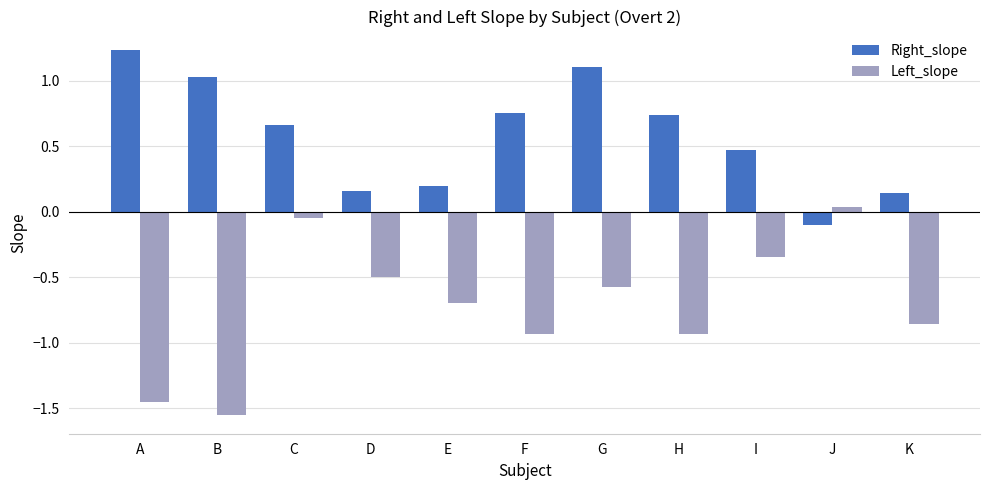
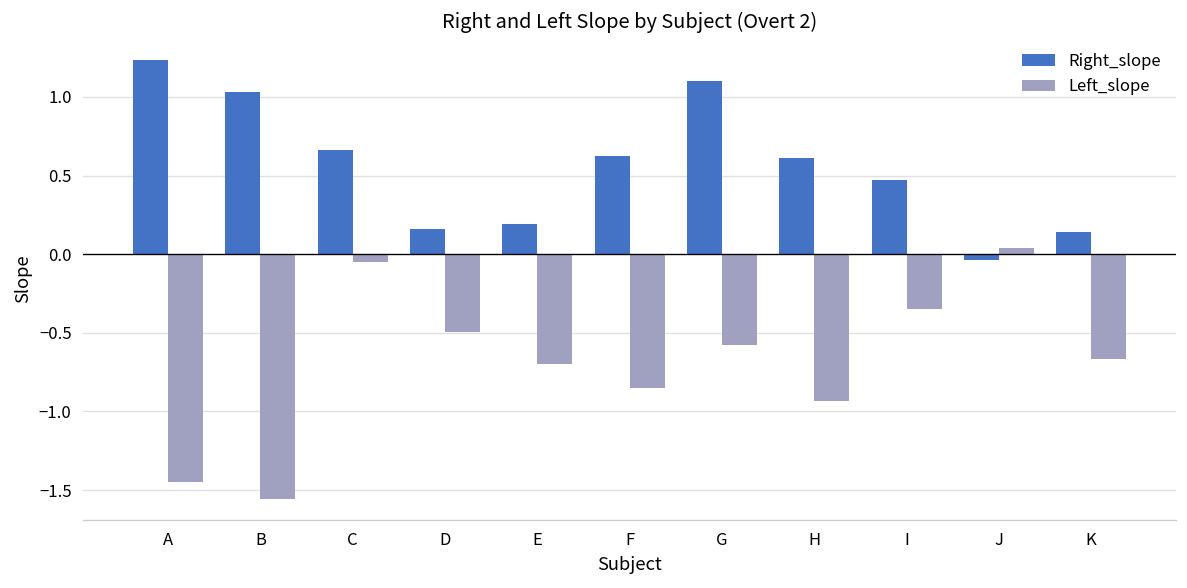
Right_slope, F: 0.76 -> 0.63
Left_slope, F: -0.93 -> -0.85
Right_slope, H: 0.74 -> 0.61
Right_slope, J: -0.10 -> -0.04
Left_slope, K: -0.85 -> -0.67
